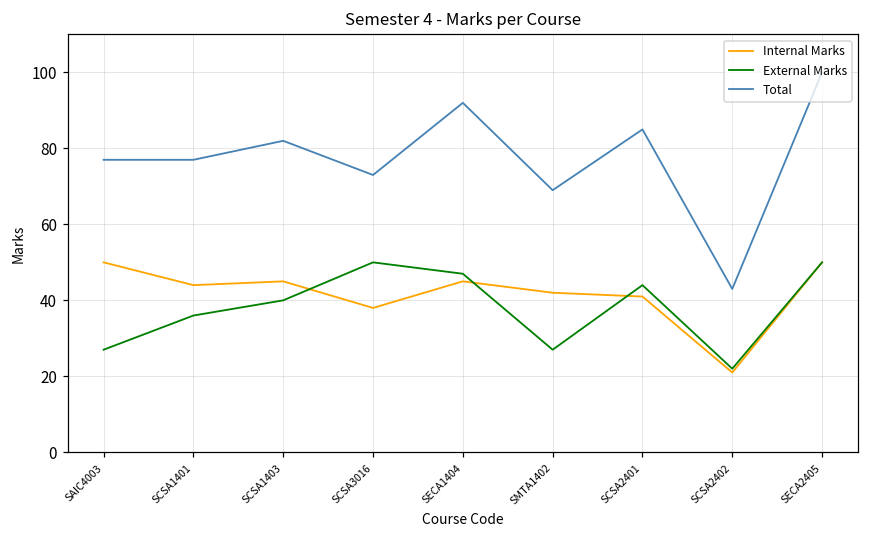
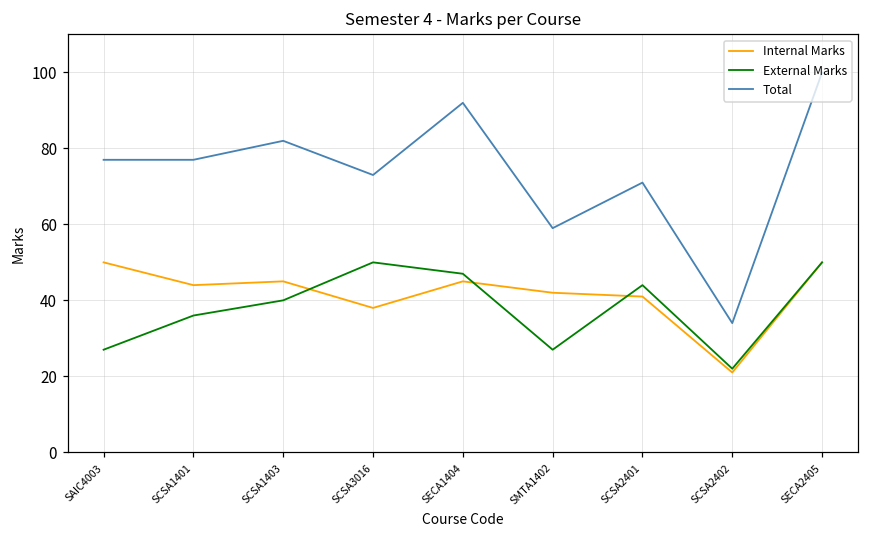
Total, SMTA1402: 69 -> 59
Total, SCSA2401: 85 -> 71
Total, SCSA2402: 43 -> 34
